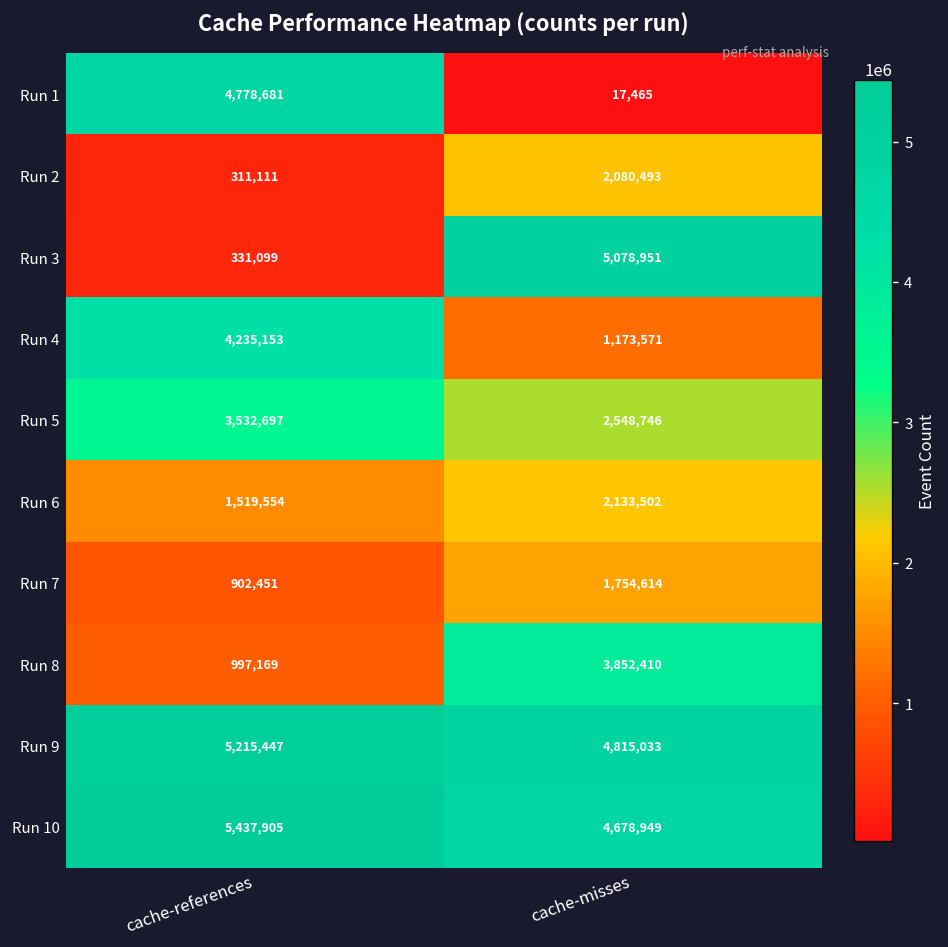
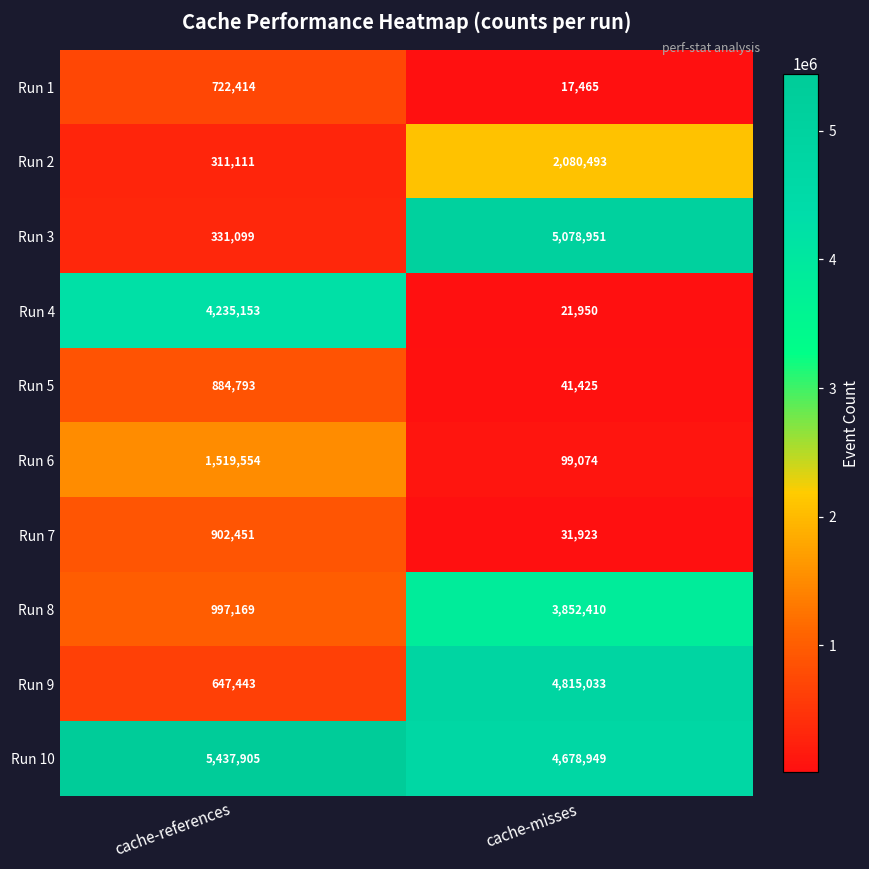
Run 1, cache-references: 4,778,681 -> 722,414
Run 4, cache-misses: 1,173,571 -> 21,950
Run 5, cache-references: 3,532,697 -> 884,793
Run 5, cache-misses: 2,548,746 -> 41,425
Run 6, cache-misses: 2,133,502 -> 99,074
Run 7, cache-misses: 1,754,614 -> 31,923
Run 9, cache-references: 5,215,447 -> 647,443
